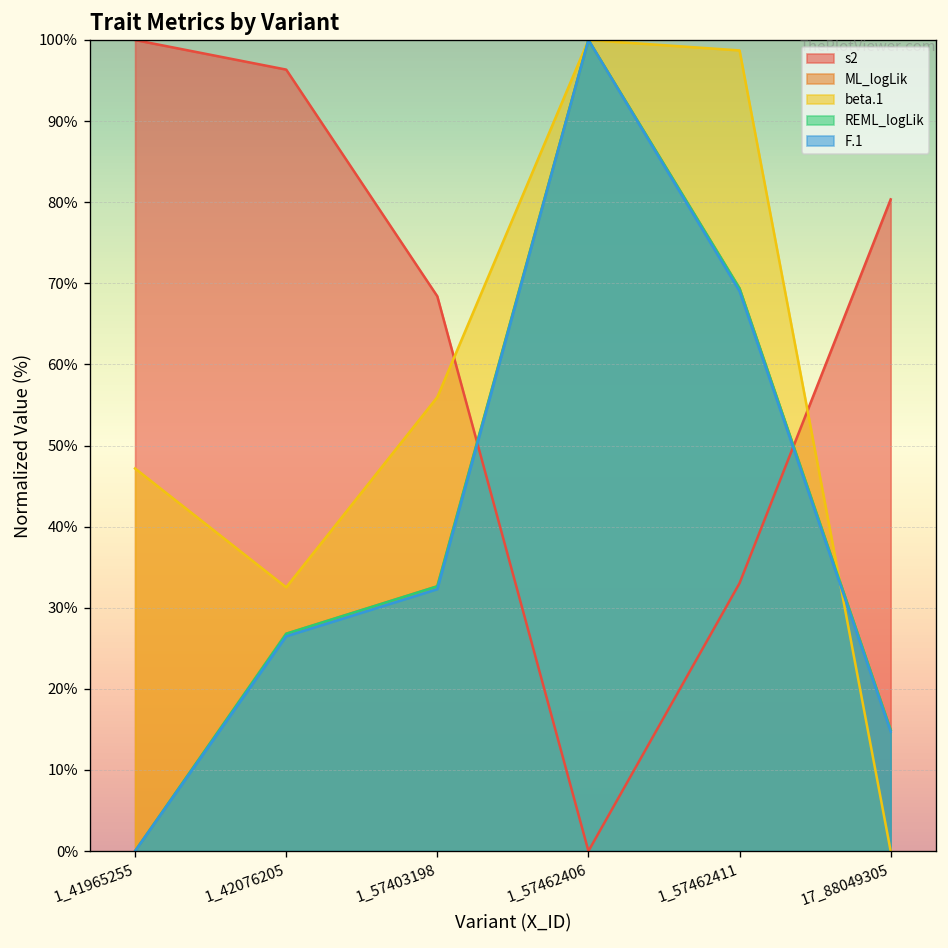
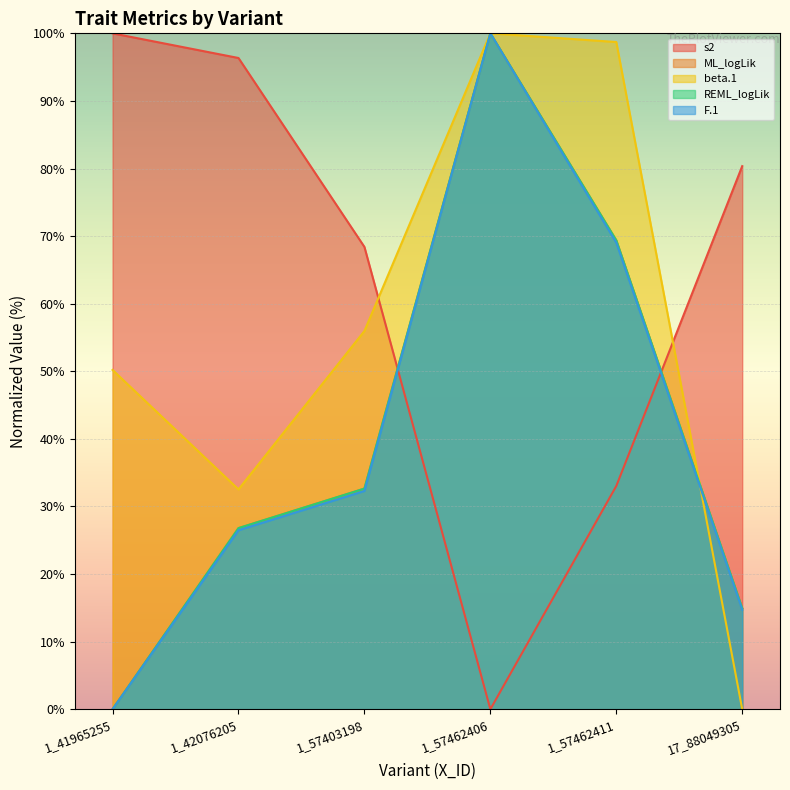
beta.1, 1_41965255: 47% -> 50%
